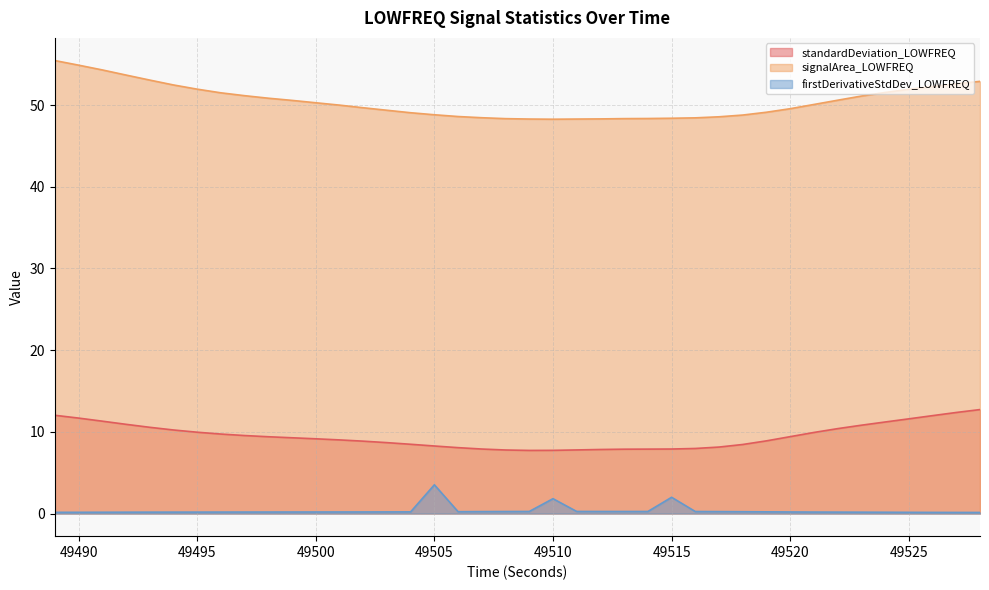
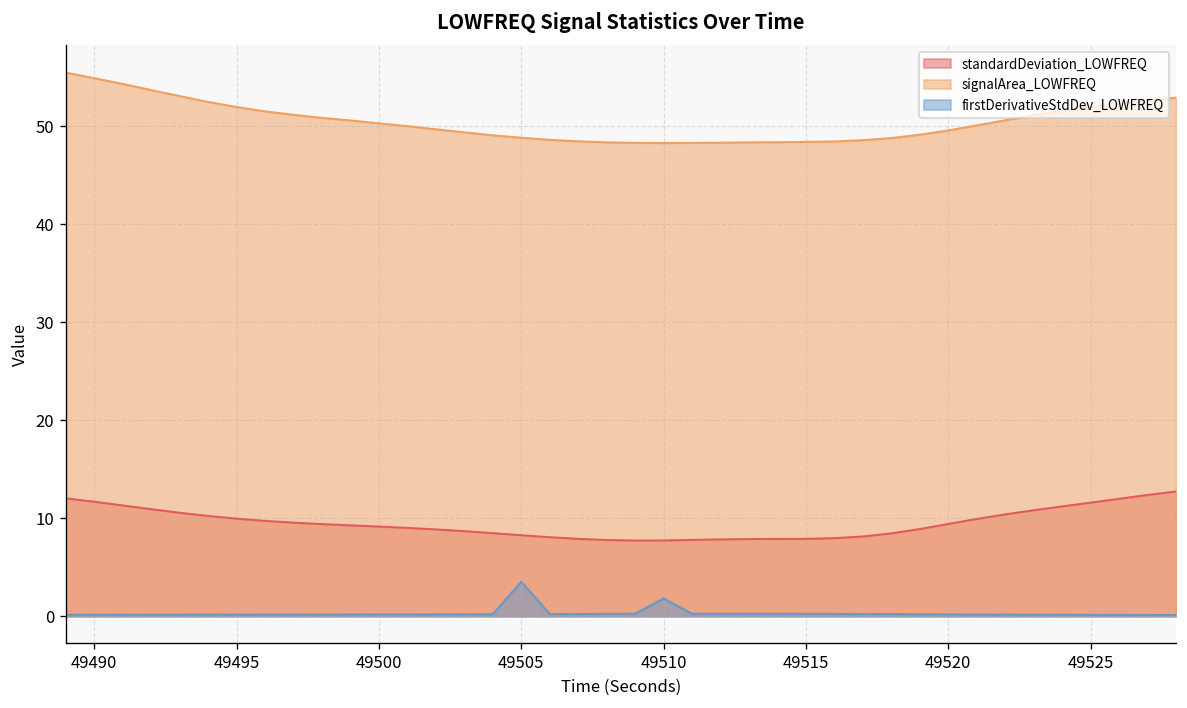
firstDerivativeStdDev_LOWFREQ, 49515: 2 -> 0
